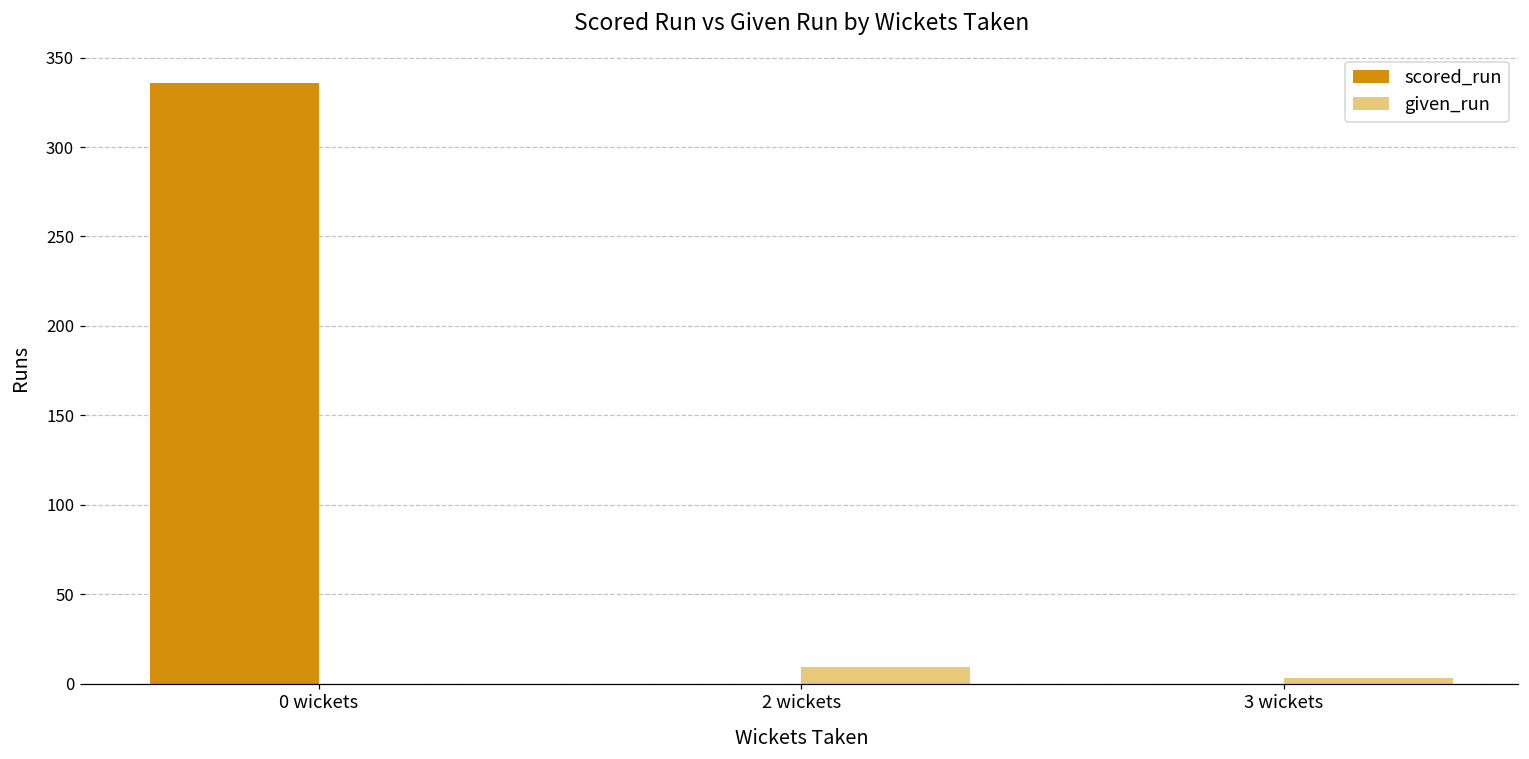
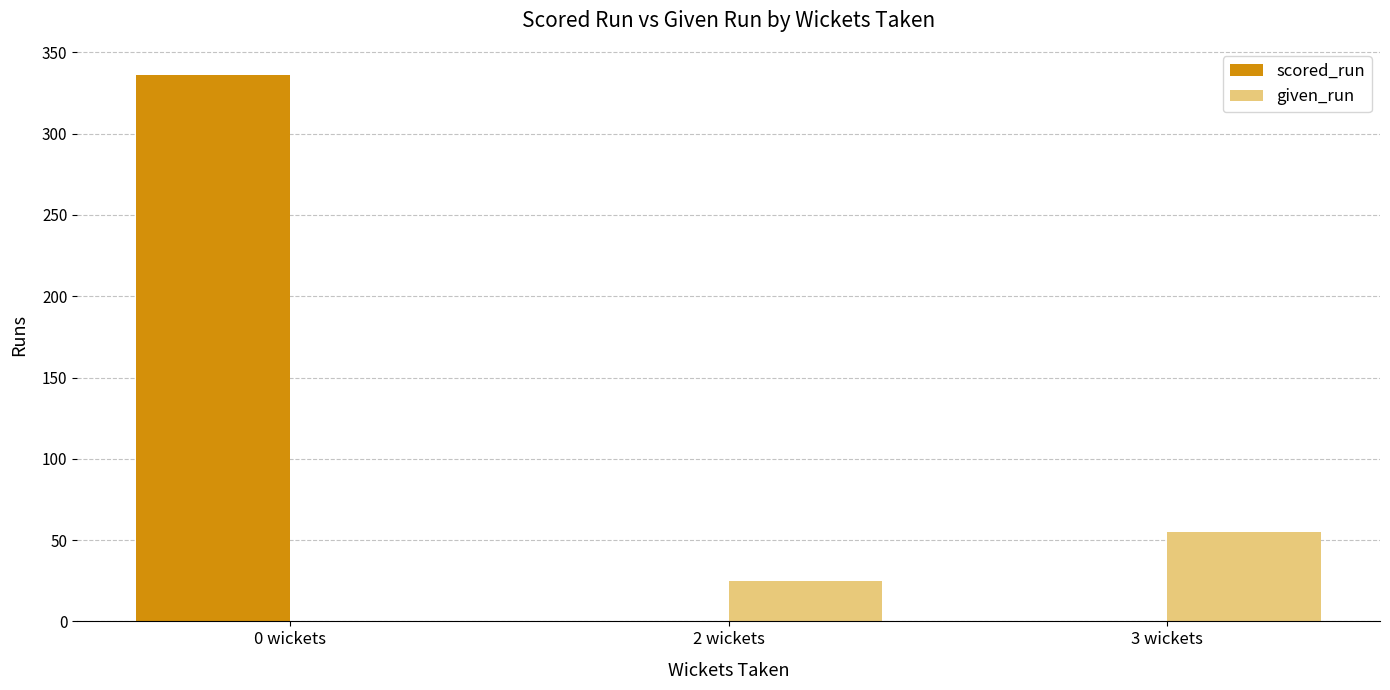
given_run, 2 wickets: 9 -> 25
given_run, 3 wickets: 3 -> 55
